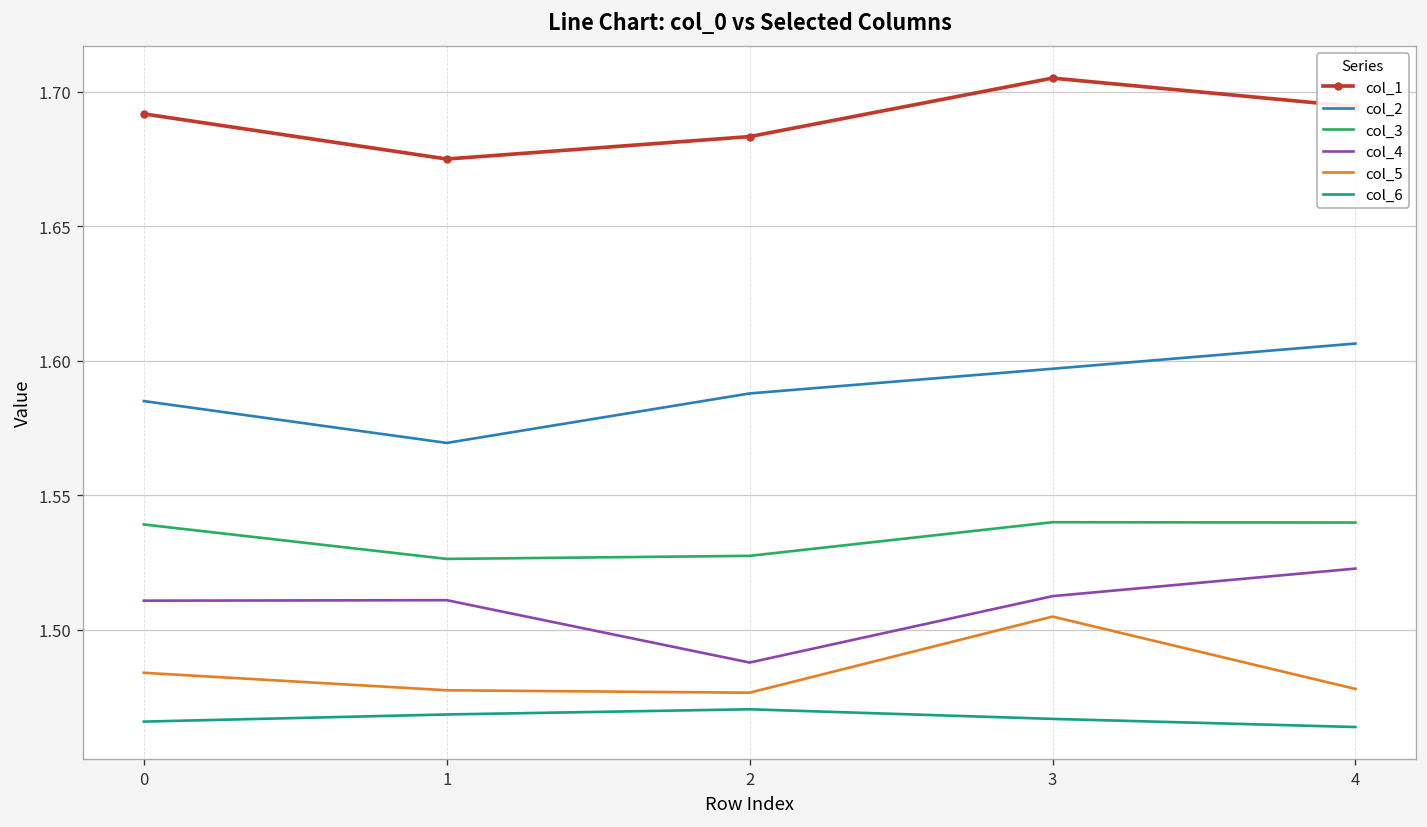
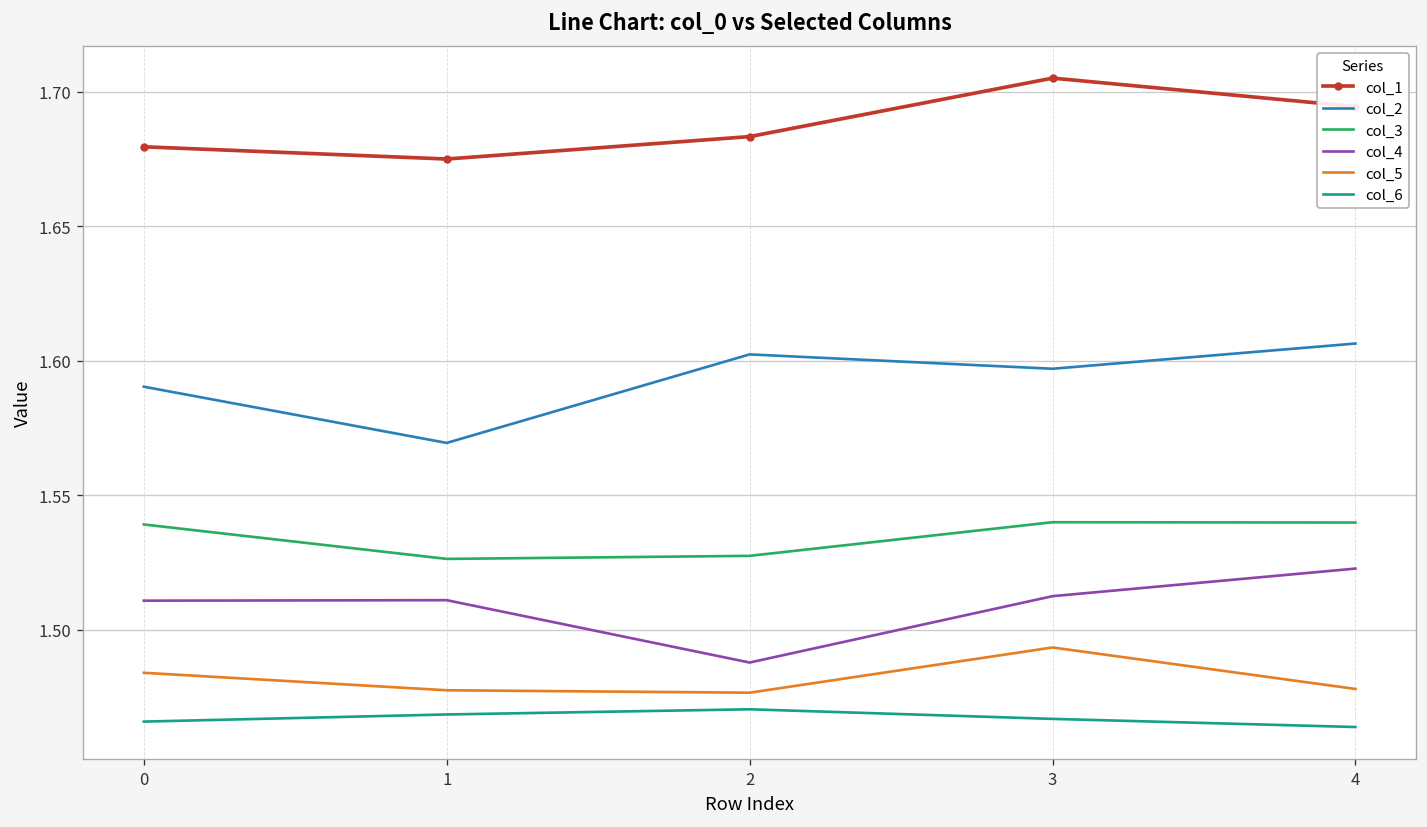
col_1, 0: 1.692 -> 1.680
col_2, 0: 1.585 -> 1.590
col_2, 2: 1.588 -> 1.602
col_5, 3: 1.505 -> 1.493
